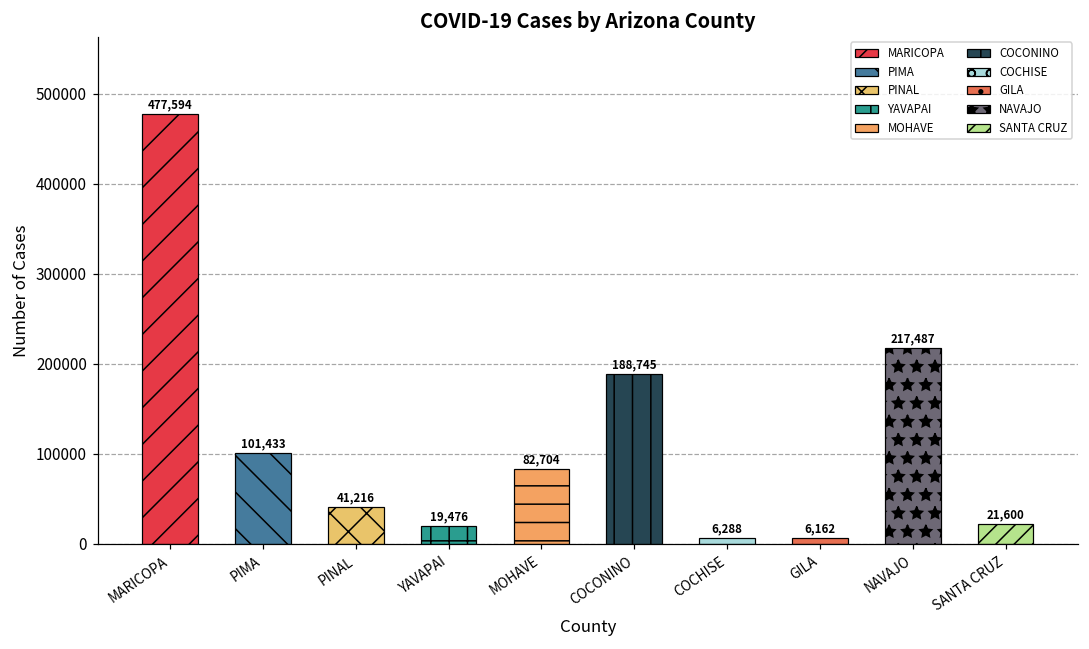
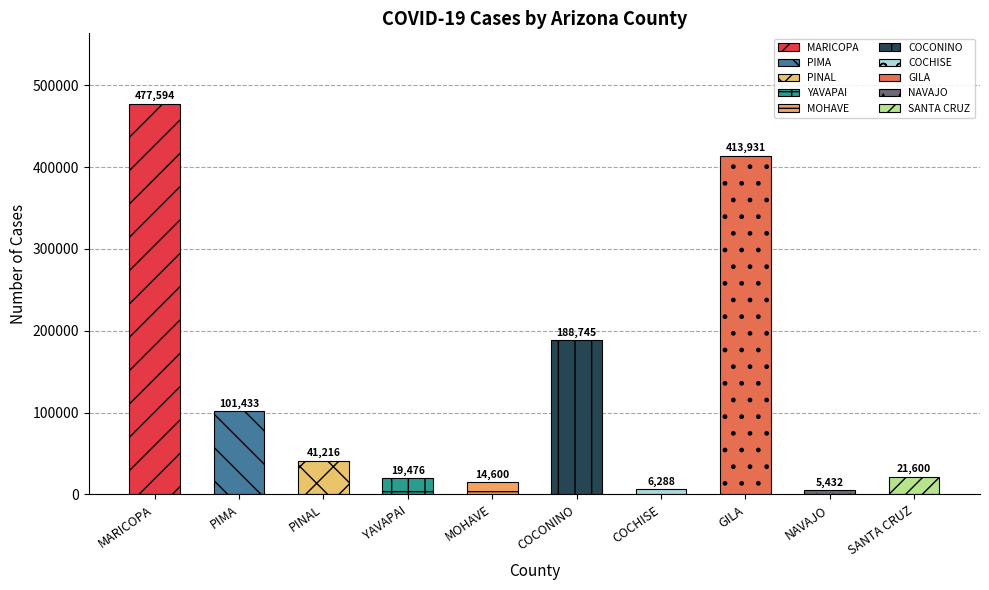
MOHAVE: 82,704 -> 14,600
GILA: 6,162 -> 413,931
NAVAJO: 217,487 -> 5,432
